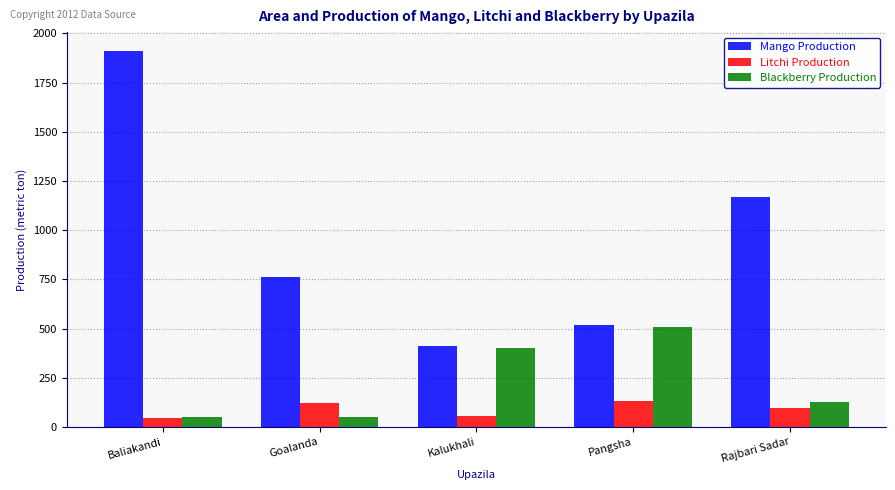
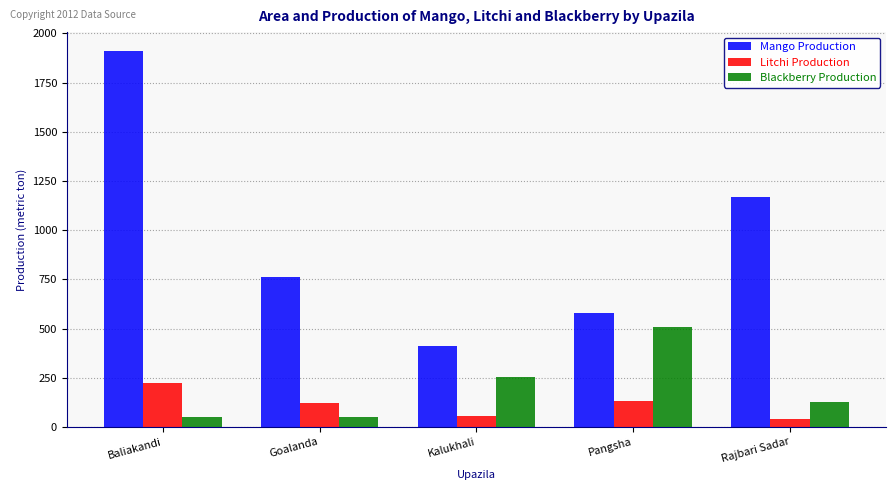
Litchi Production, Baliakandi: 40 -> 230
Blackberry Production, Kalukhali: 400 -> 260
Mango Production, Pangsha: 520 -> 580
Litchi Production, Rajbari Sadar: 100 -> 40
